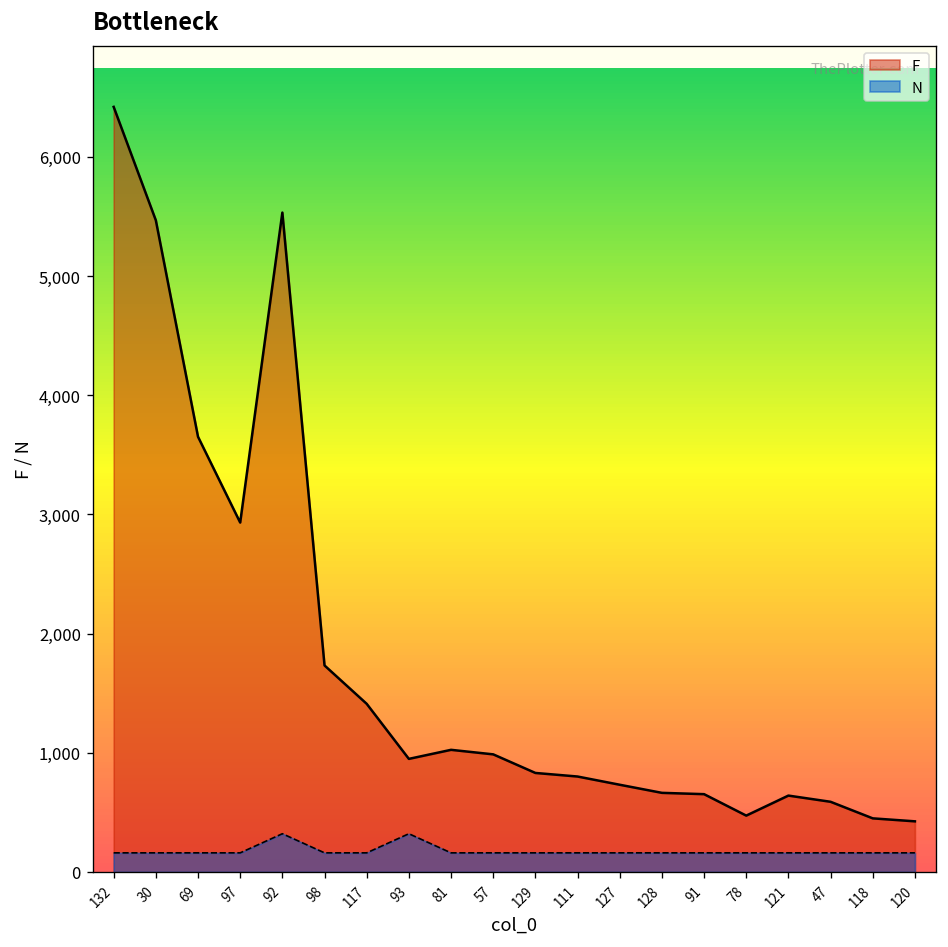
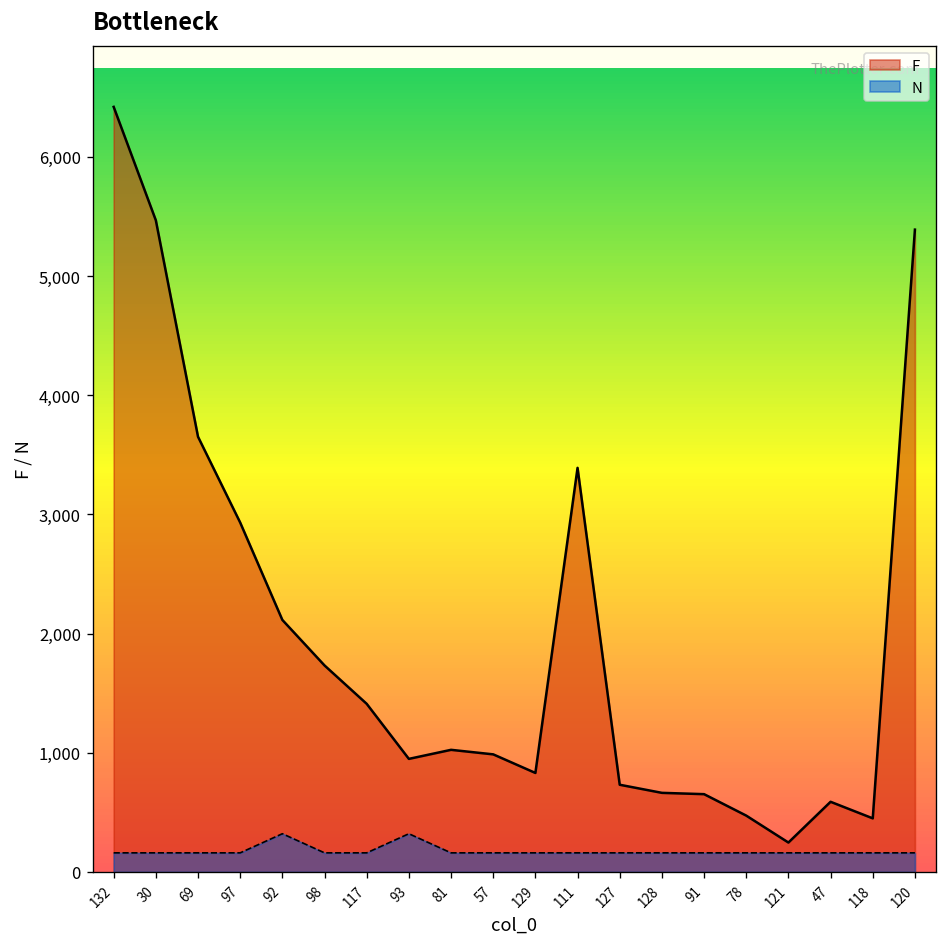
F, 92: 5,500 -> 2,100
F, 111: 800 -> 3,400
F, 121: 600 -> 200
F, 120: 400 -> 5,400
